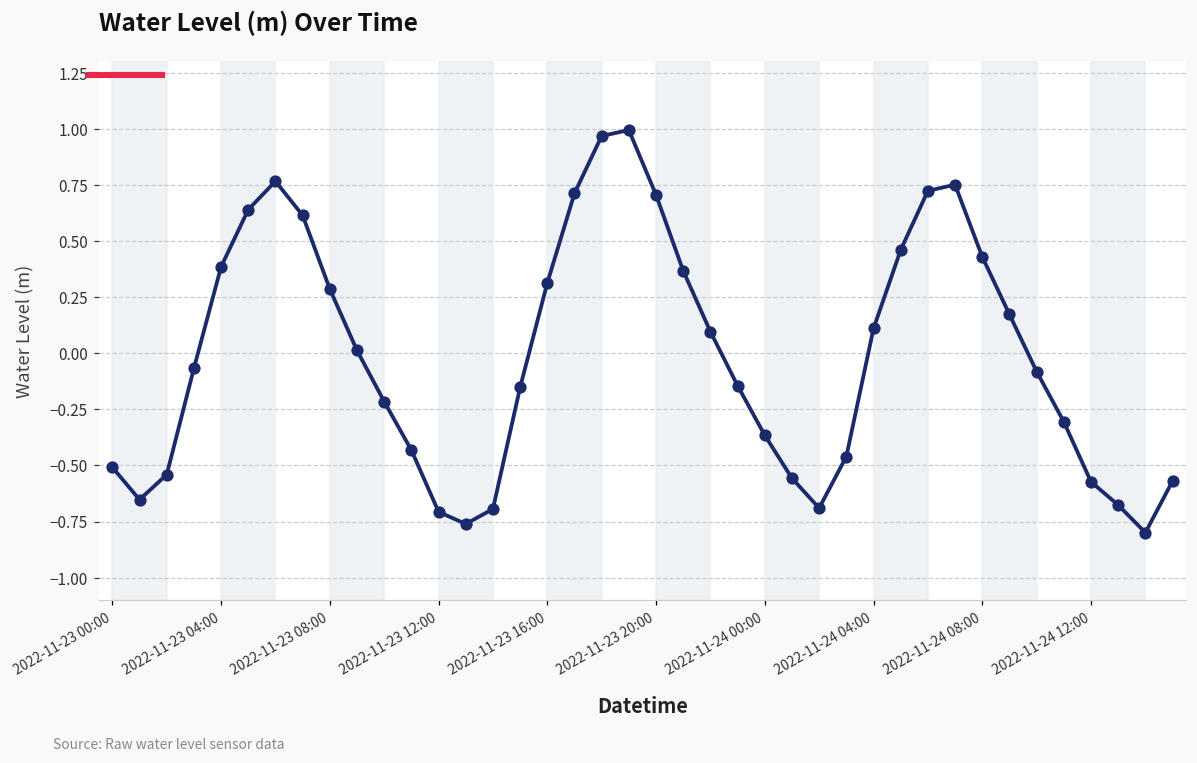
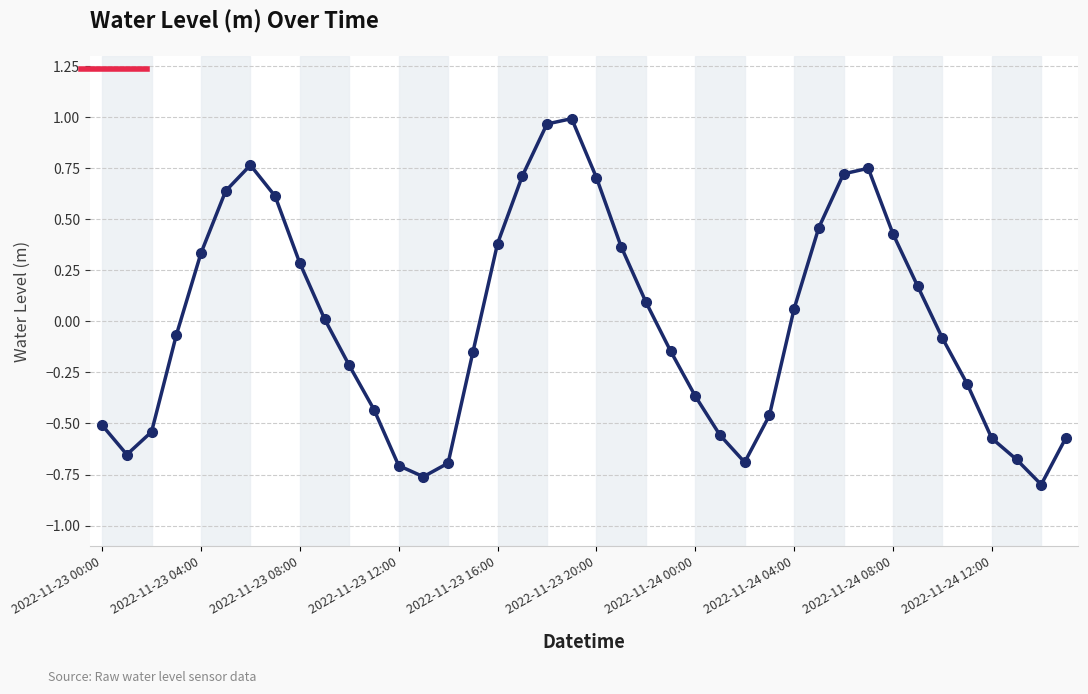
2022-11-23 04:00: 0.39 -> 0.34
2022-11-23 16:00: 0.31 -> 0.38
2022-11-24 04:00: 0.11 -> 0.06
